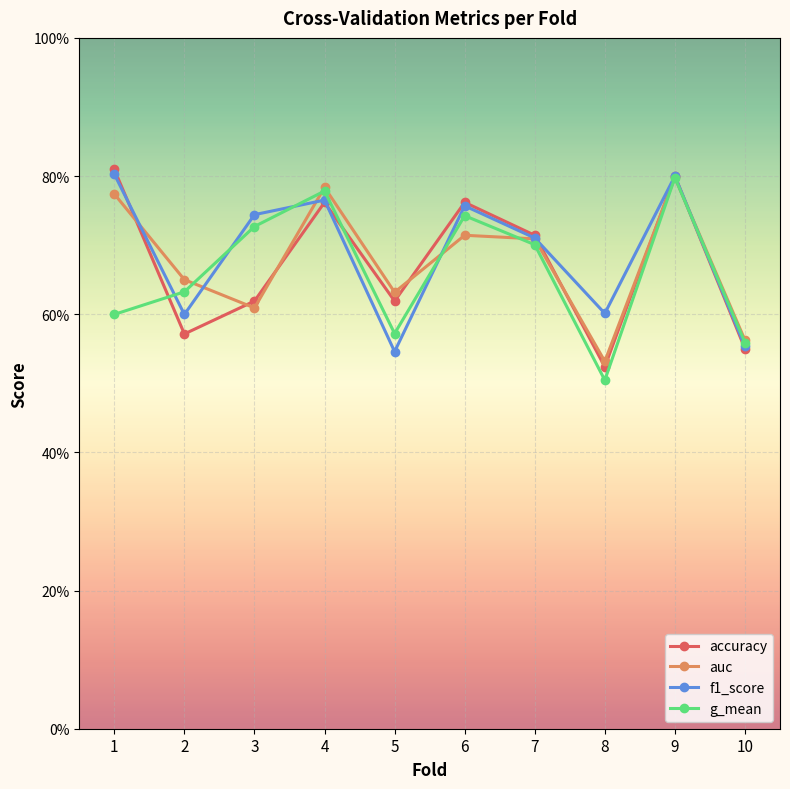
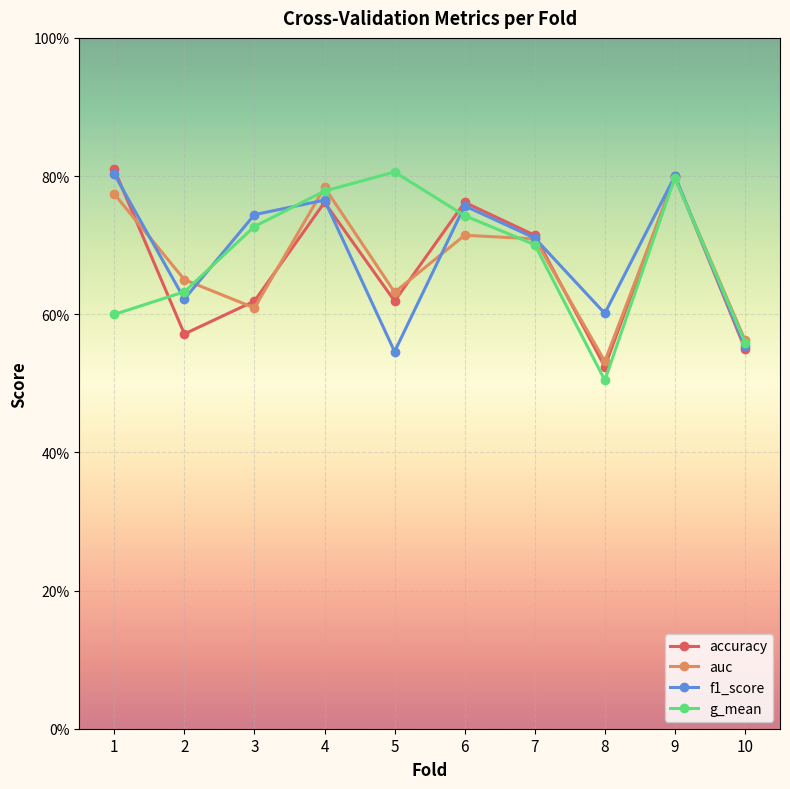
f1_score, 2: 60% -> 62%
g_mean, 5: 57% -> 81%
